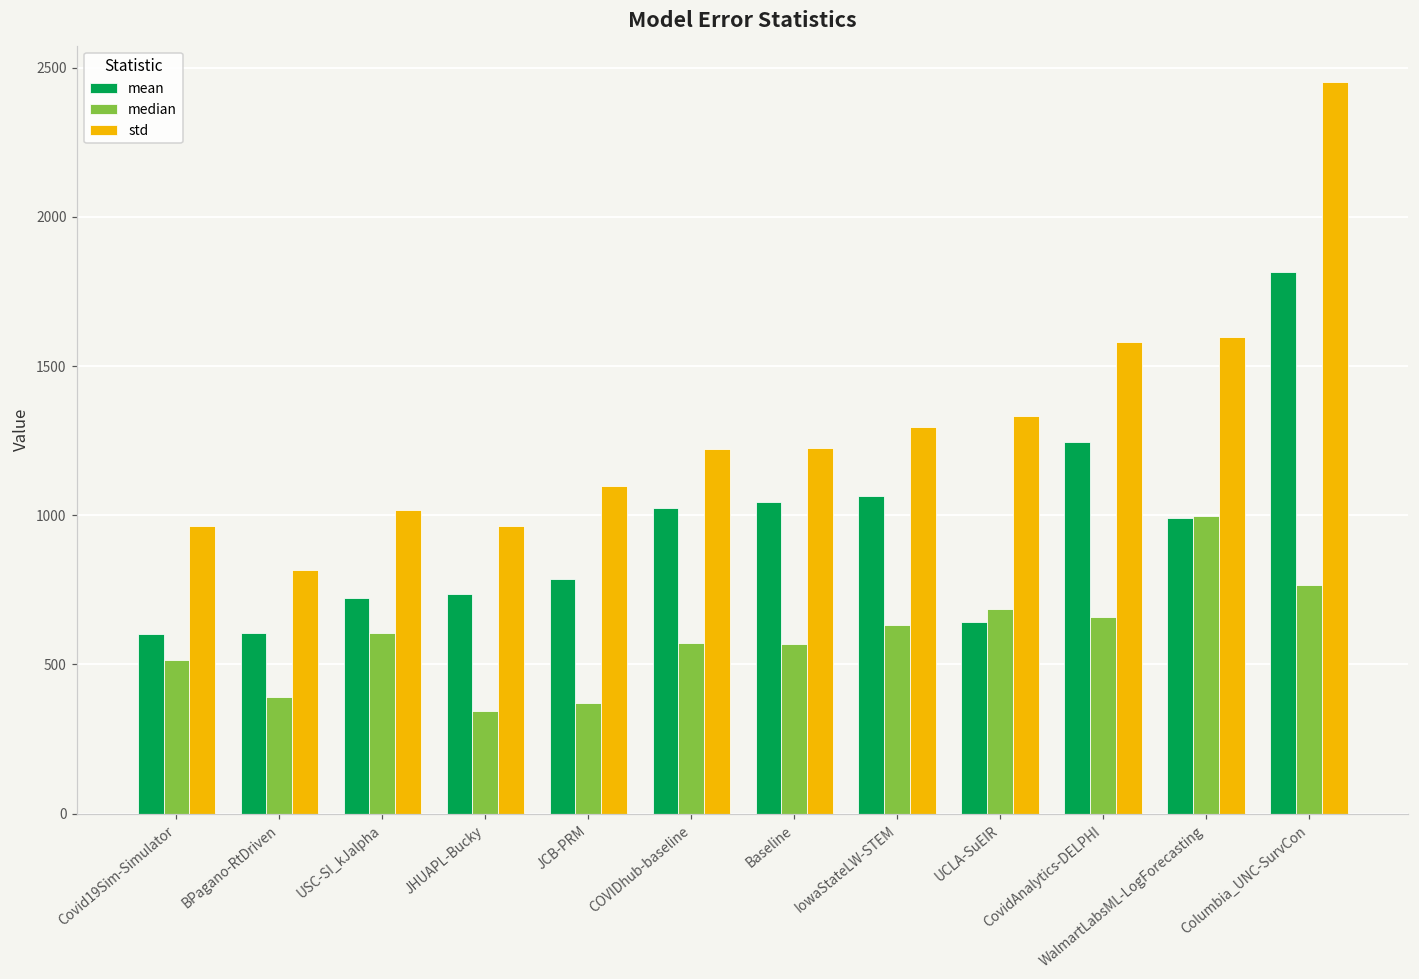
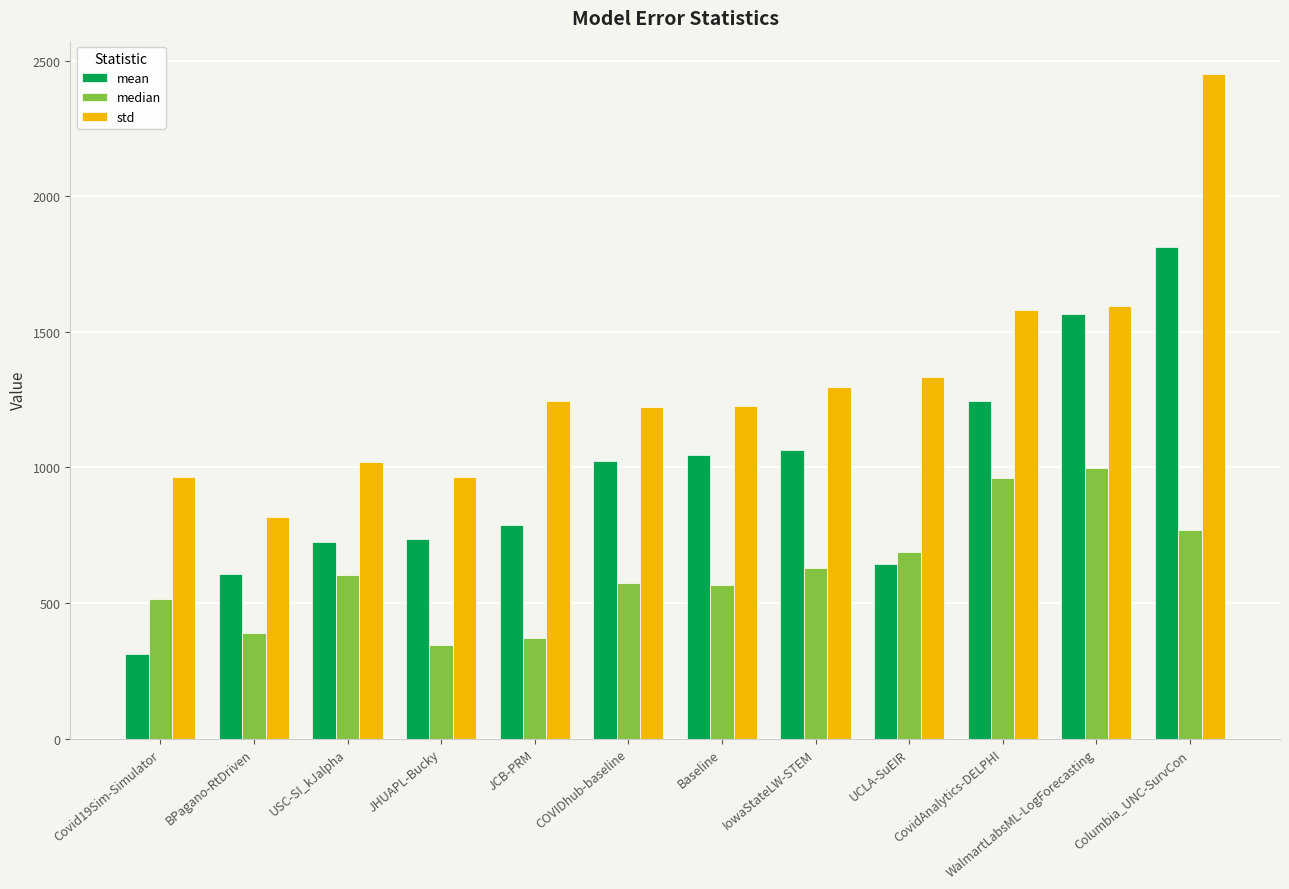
mean, Covid19Sim-Simulator: 600 -> 310
std, JCB-PRM: 1100 -> 1240
median, CovidAnalytics-DELPHI: 660 -> 960
mean, WalmartLabsML-LogForecasting: 990 -> 1560
